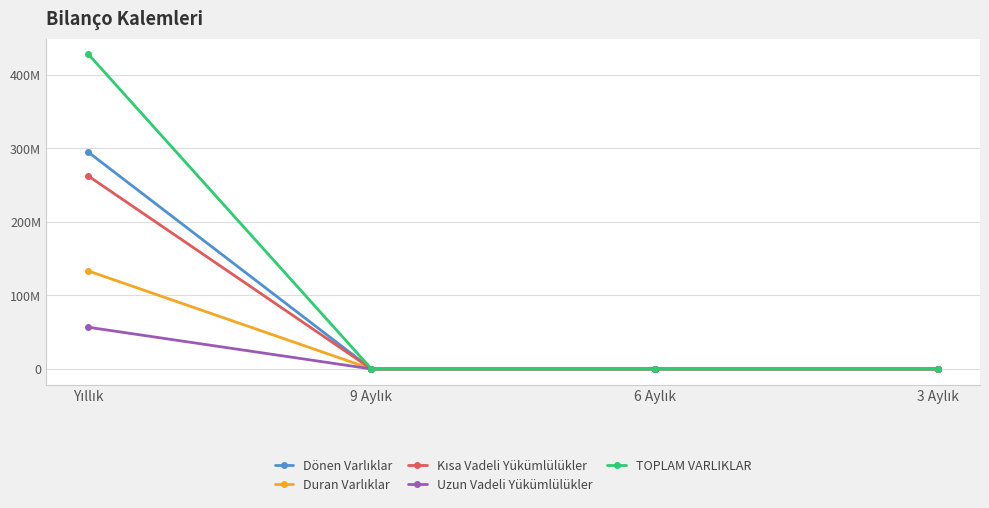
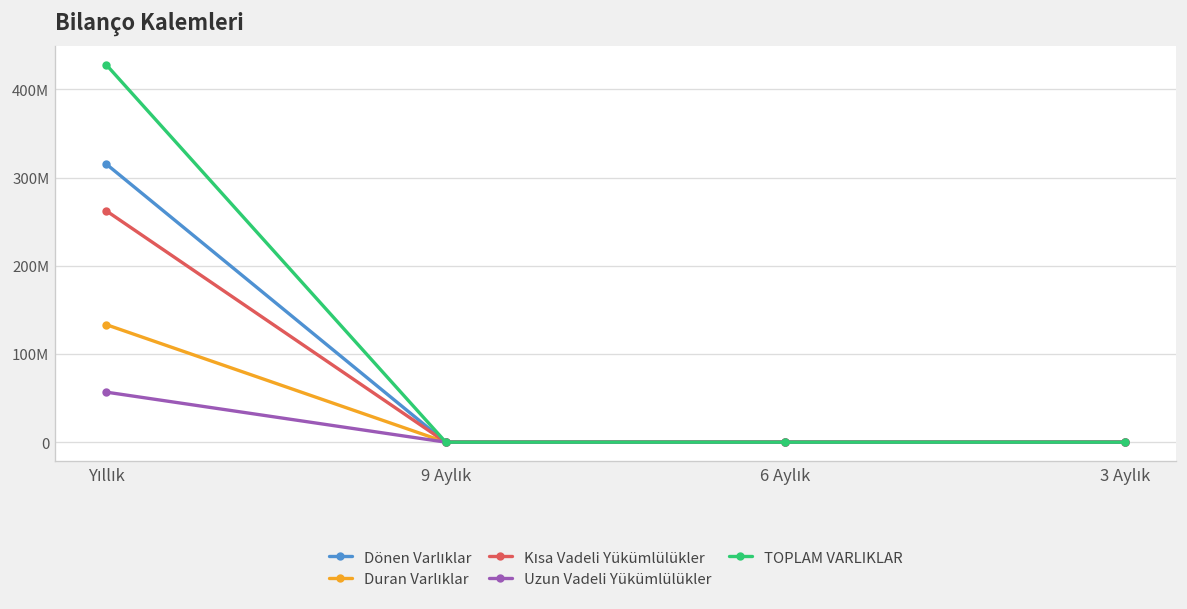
Dönen Varlıklar, Yıllık: 290000000 -> 320000000
